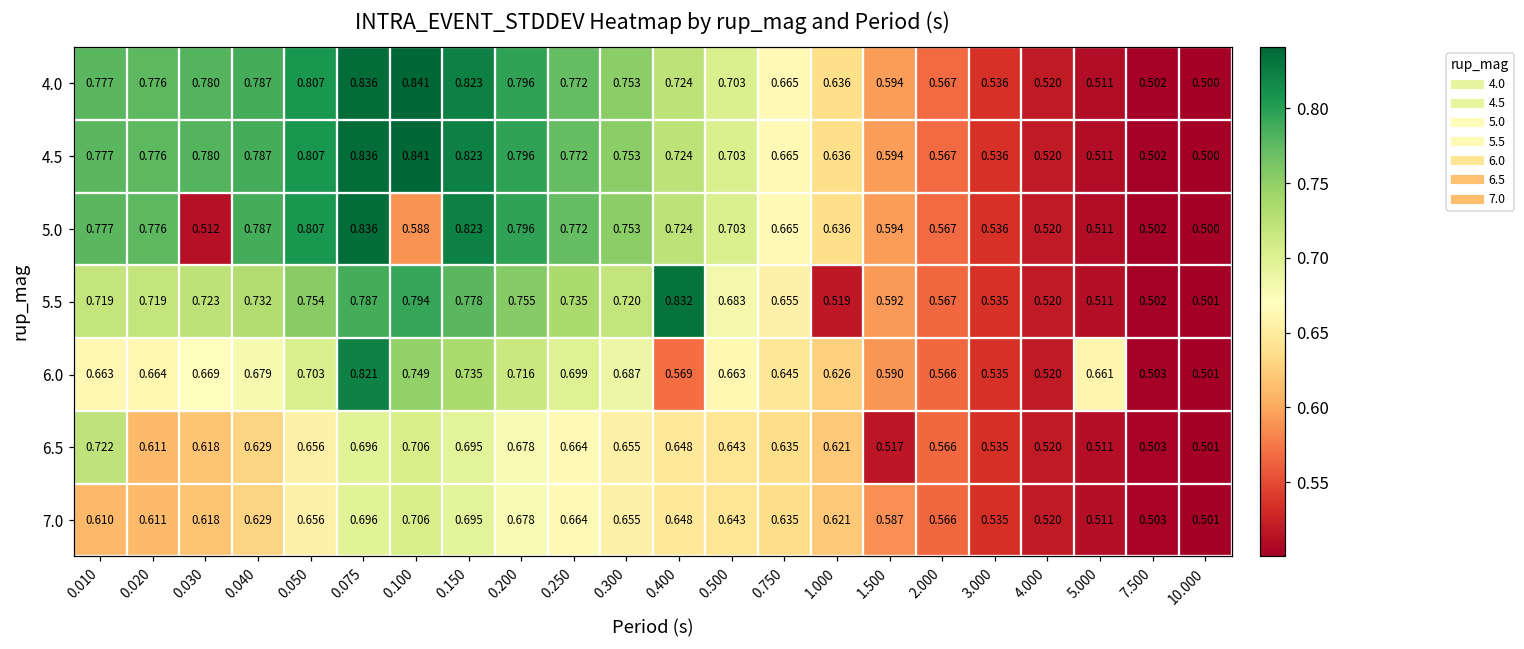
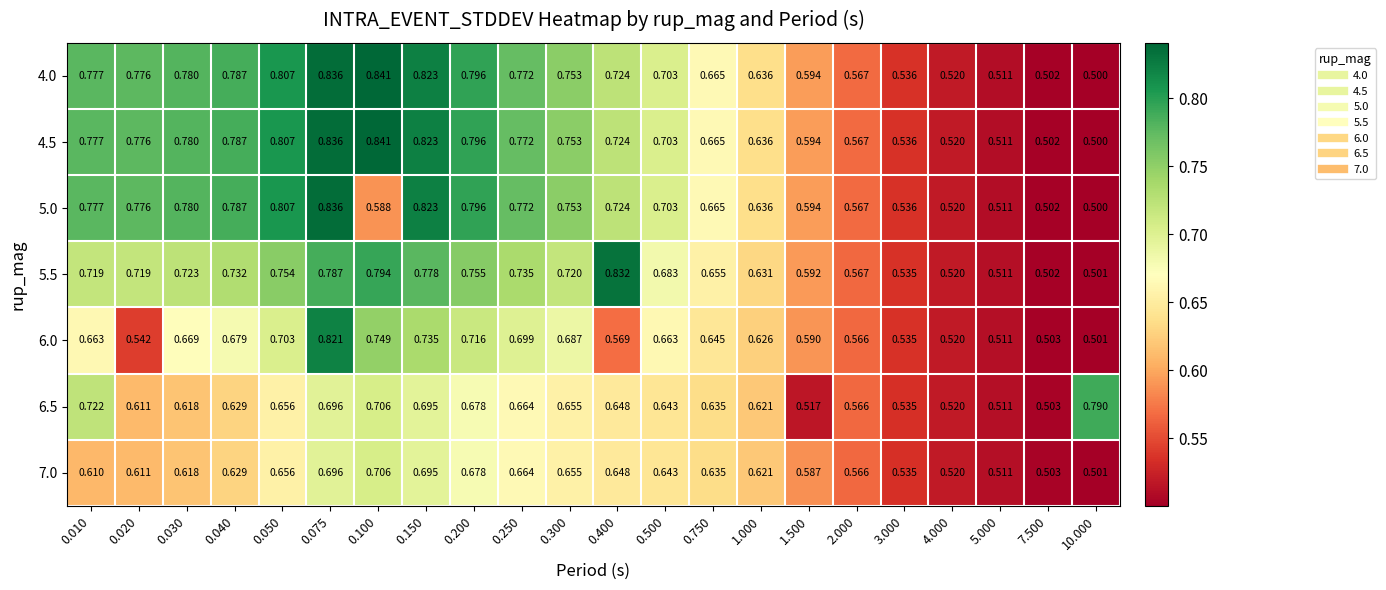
5.0, 0.030: 0.512 -> 0.780
5.5, 1.000: 0.519 -> 0.631
6.0, 0.020: 0.664 -> 0.542
6.0, 5.000: 0.661 -> 0.511
6.5, 10.000: 0.501 -> 0.790
